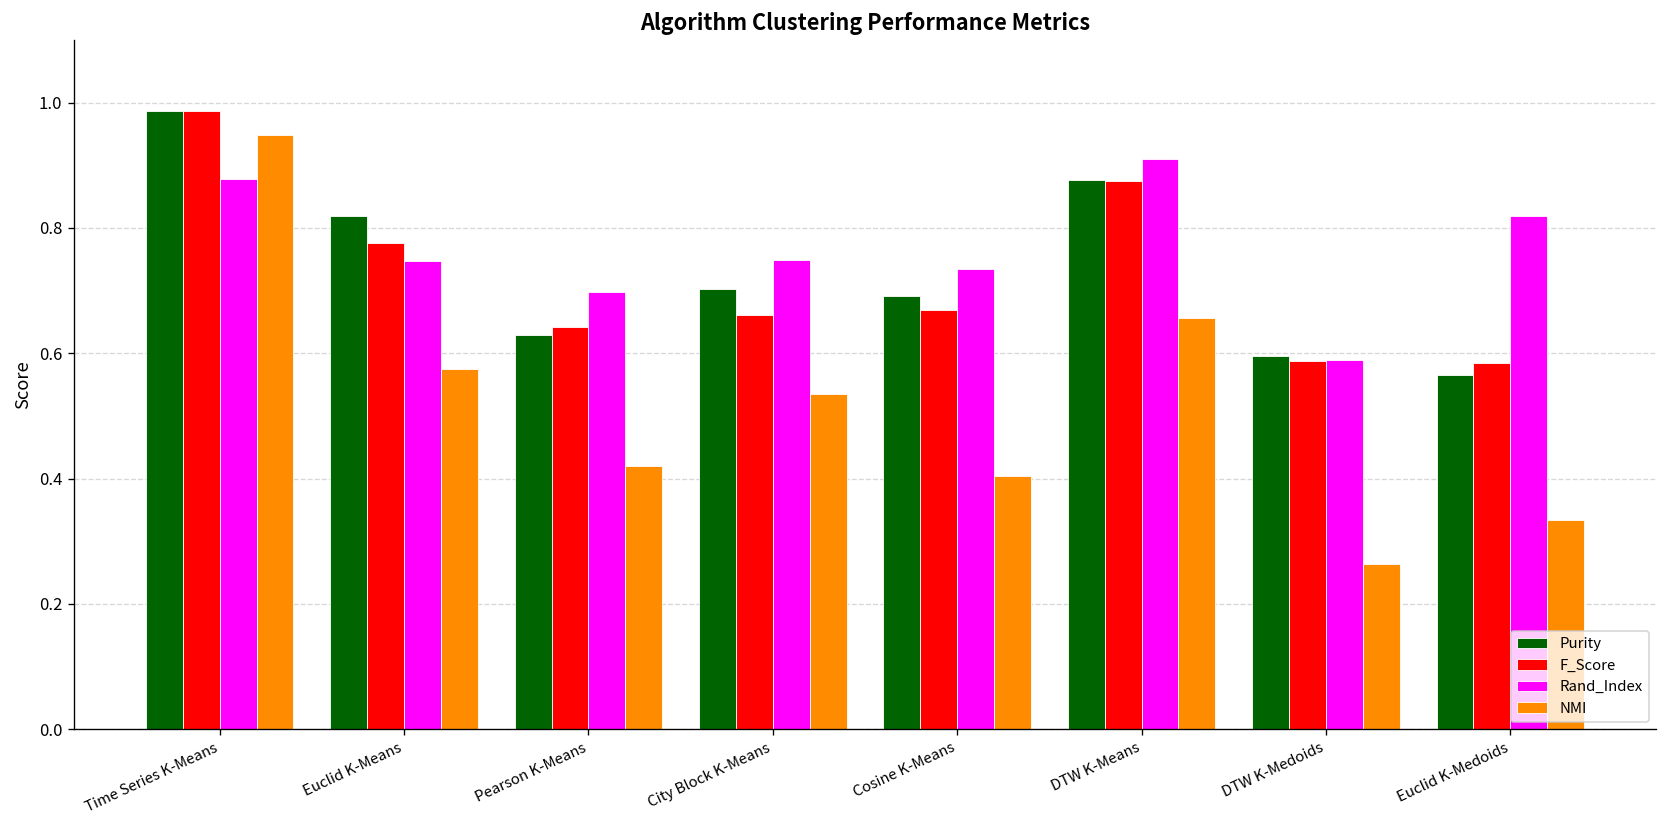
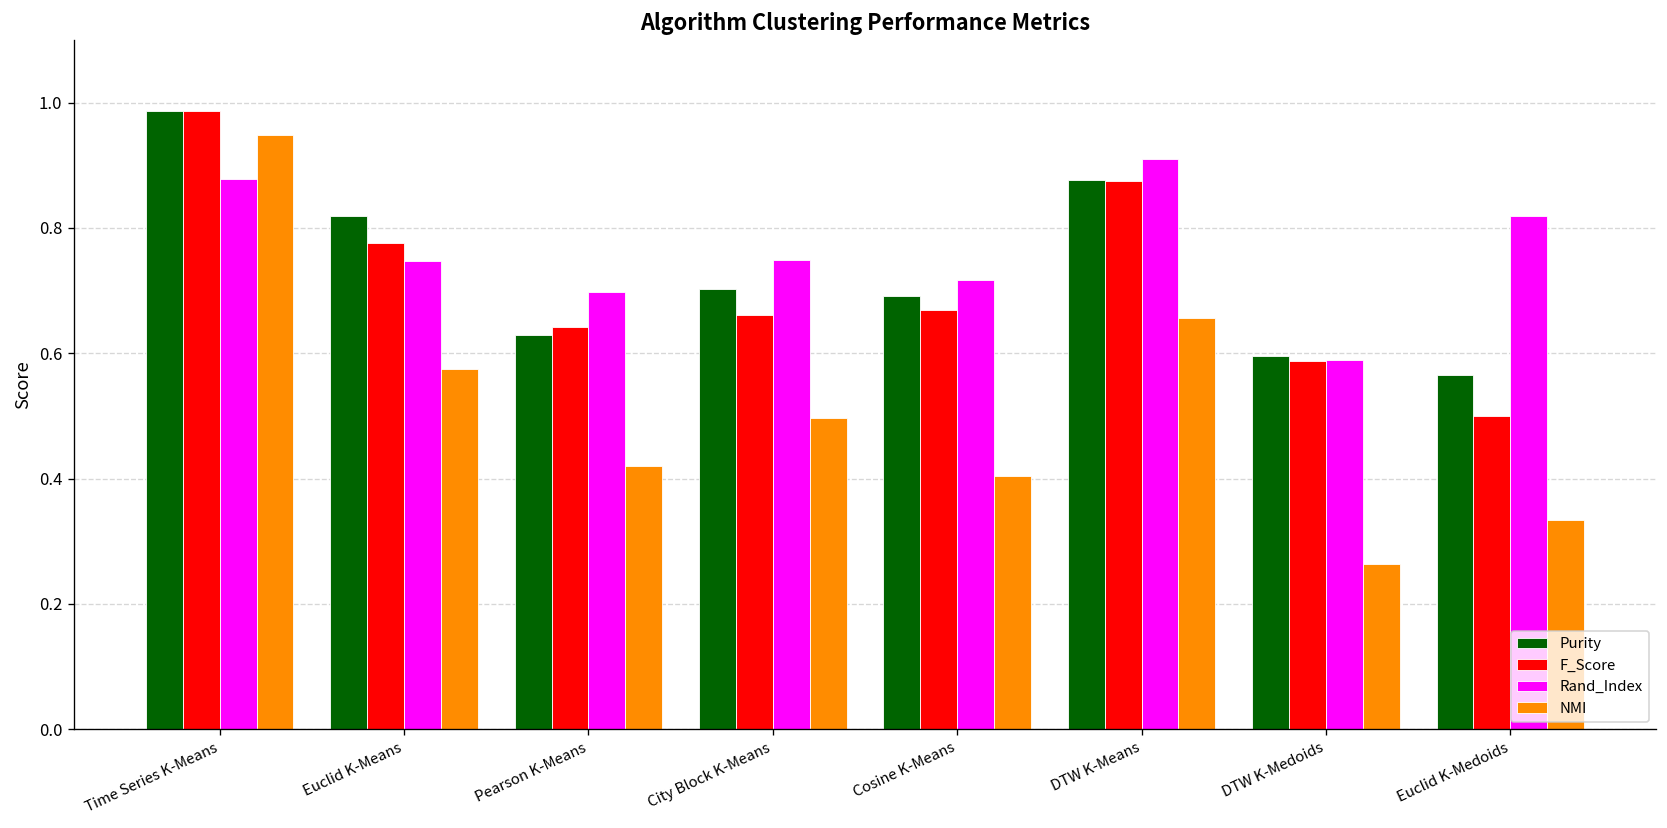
NMI, City Block K-Means: 0.53 -> 0.50
Rand_Index, Cosine K-Means: 0.73 -> 0.72
F_Score, Euclid K-Medoids: 0.58 -> 0.50
